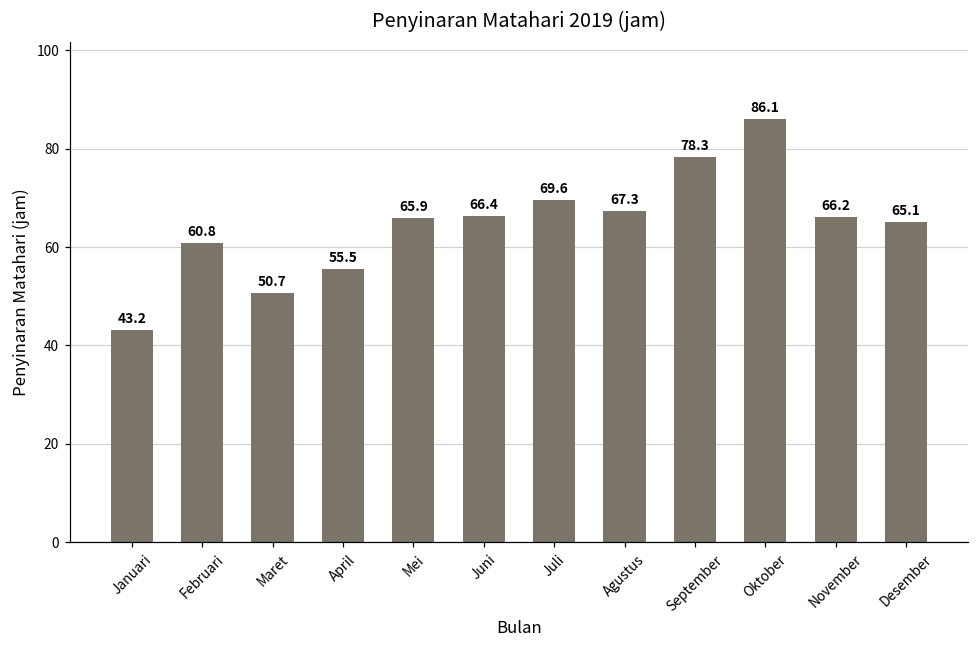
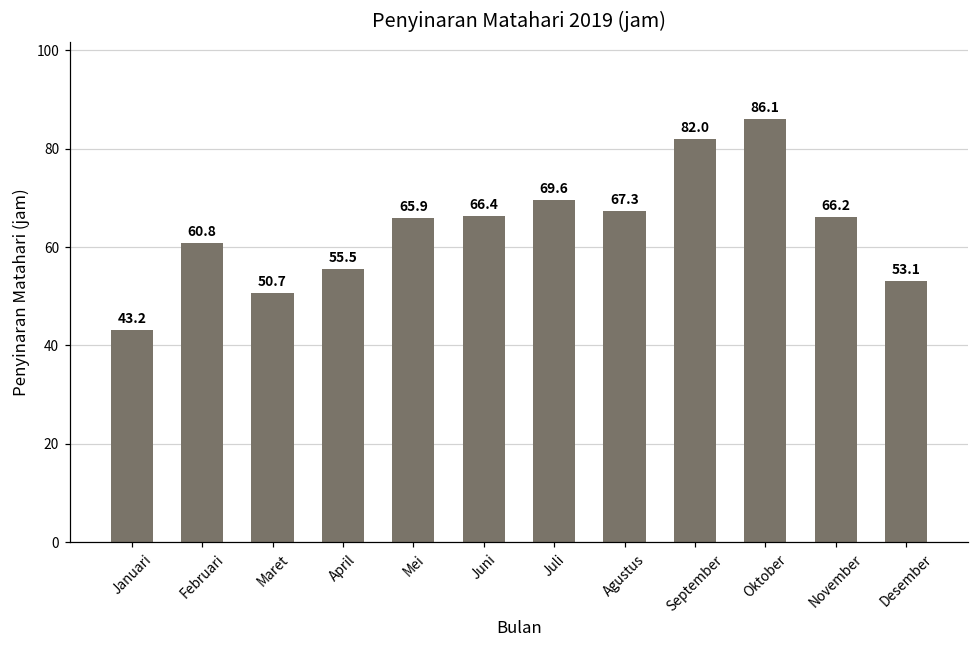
September: 78.3 -> 82.0
Desember: 65.1 -> 53.1
